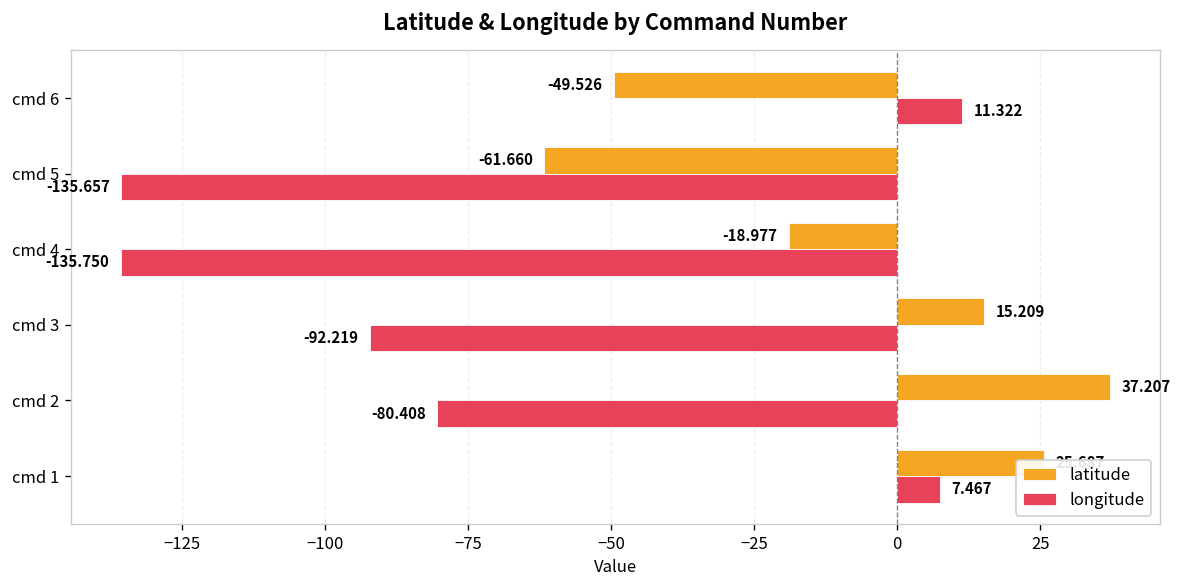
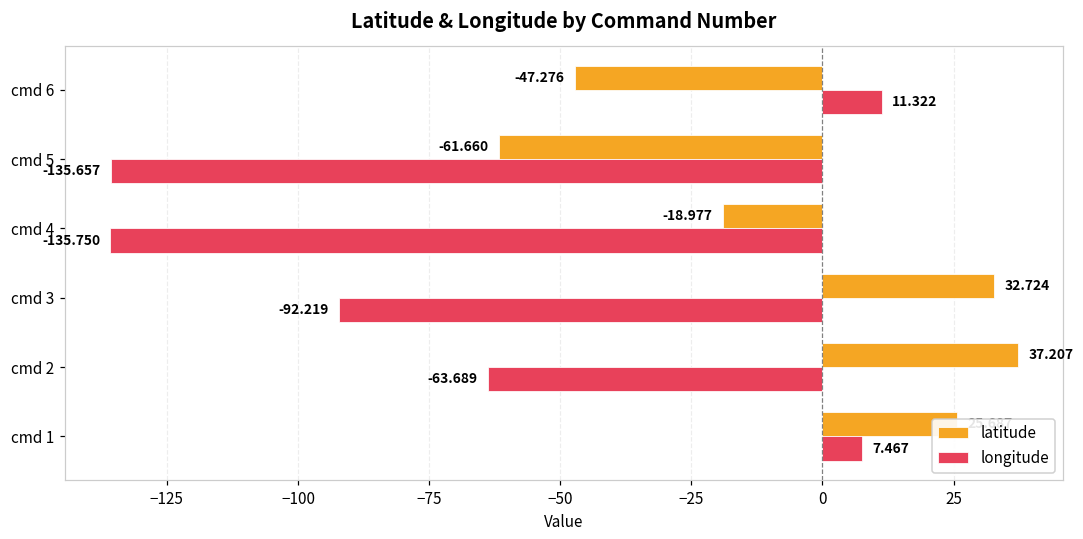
latitude, cmd 6: -49.526 -> -47.276
latitude, cmd 3: 15.209 -> 32.724
longitude, cmd 2: -80.408 -> -63.689
